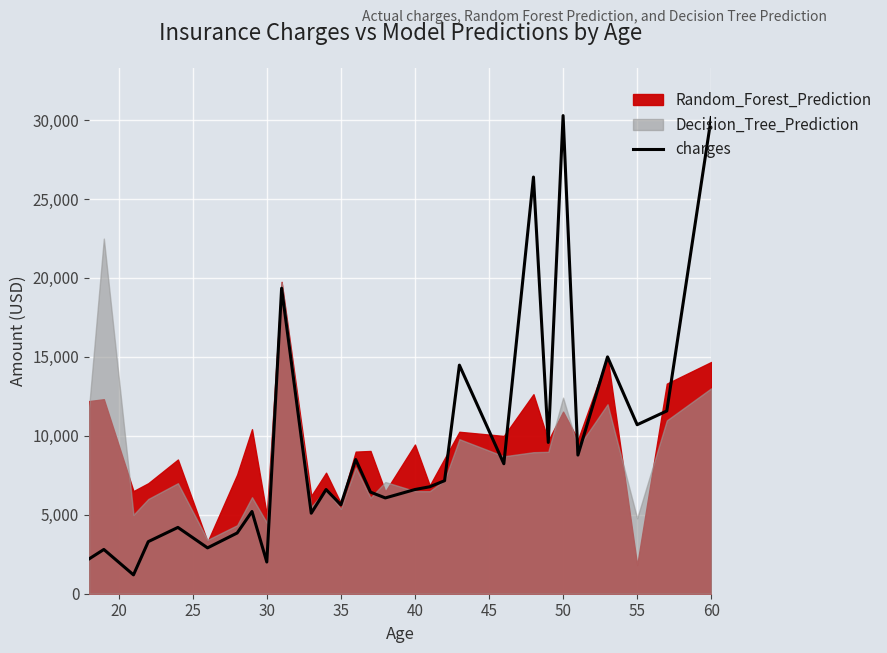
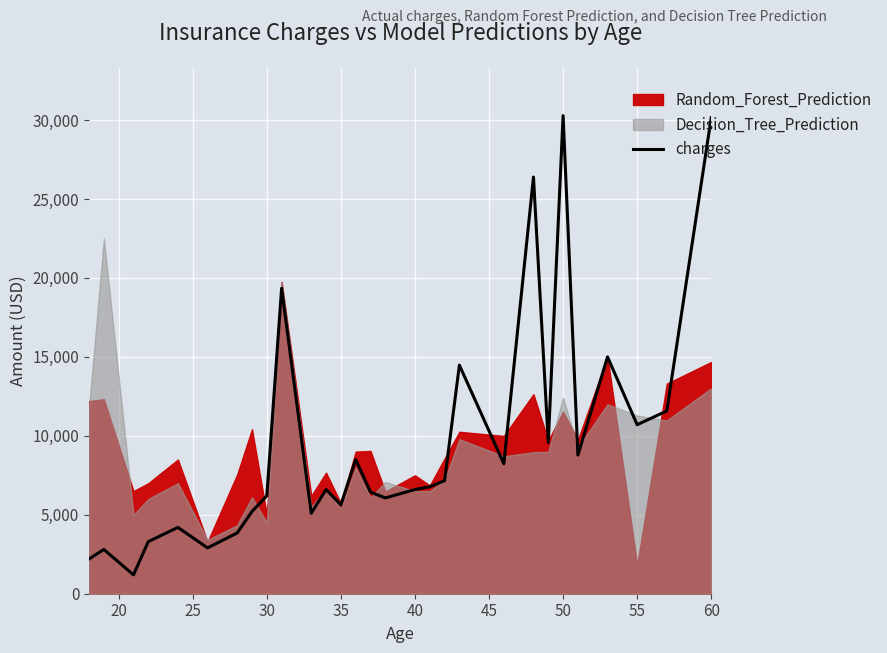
charges, 30: 2,000 -> 6,200
Random_Forest_Prediction, 40: 9,500 -> 7,500
Decision_Tree_Prediction, 55: 4,800 -> 11,300
